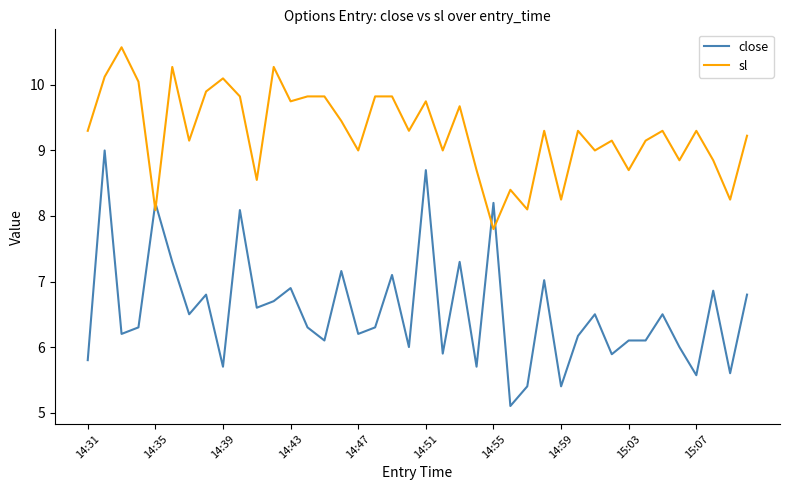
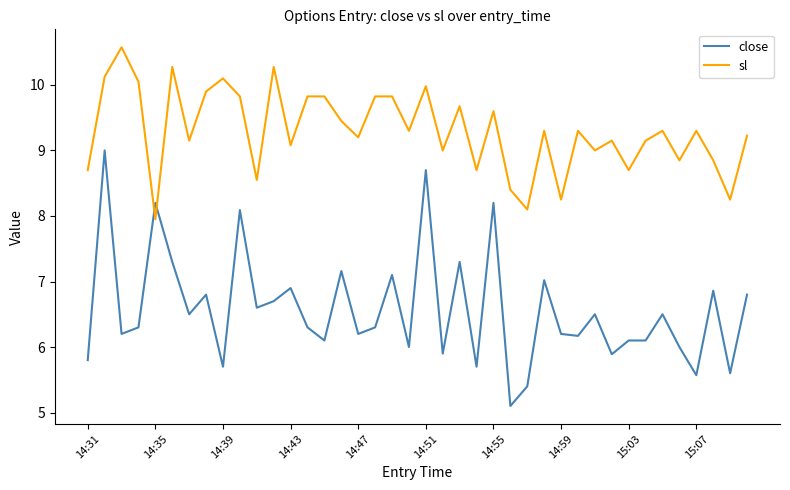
sl, 14:31: 9.3 -> 8.7
sl, 14:35: 8.1 -> 8.0
sl, 14:43: 9.8 -> 9.1
sl, 14:47: 9.0 -> 9.2
sl, 14:51: 9.8 -> 10.0
sl, 14:55: 7.8 -> 9.6
close, 14:59: 5.4 -> 6.2
